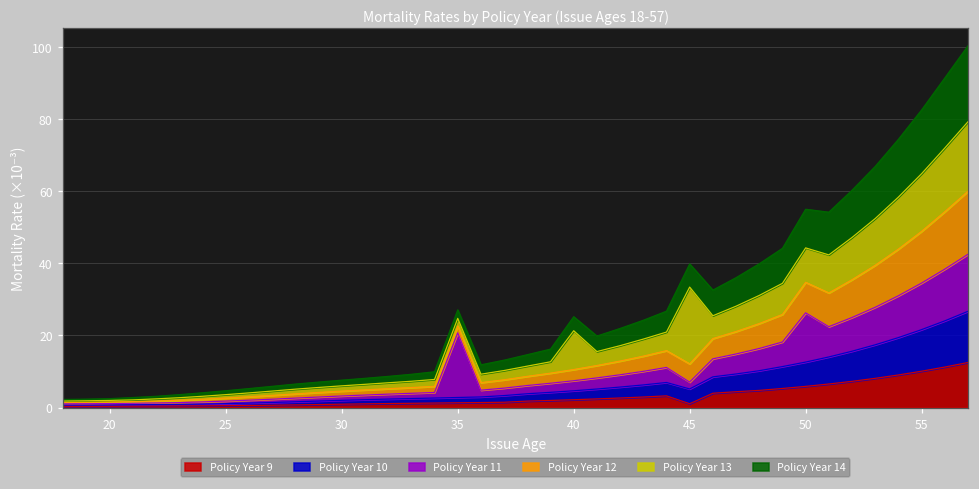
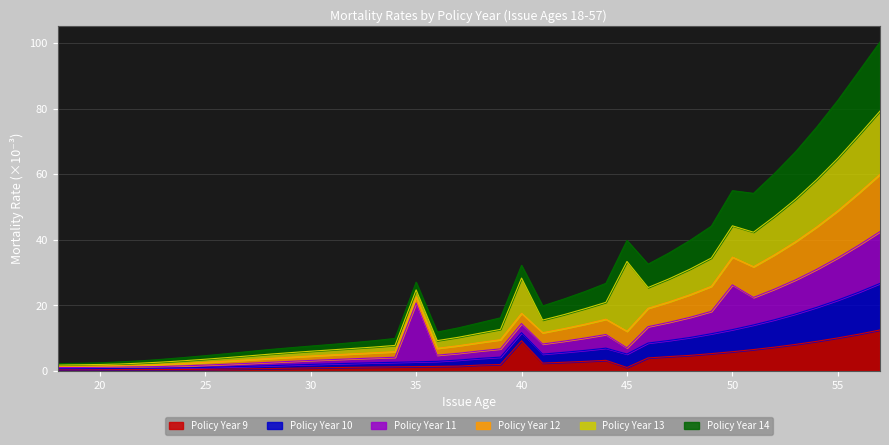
Policy Year 9, 40: 2 -> 9
